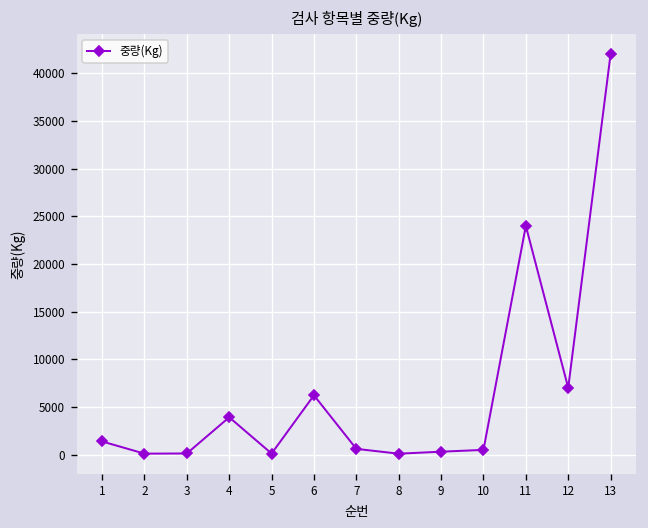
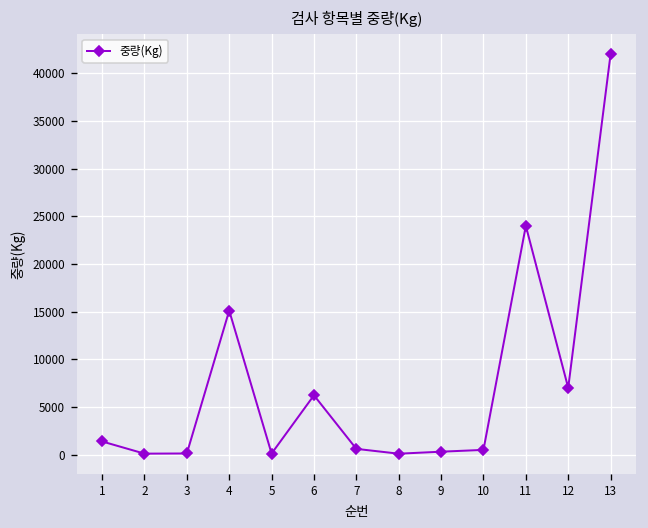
4: 4000 -> 15000
